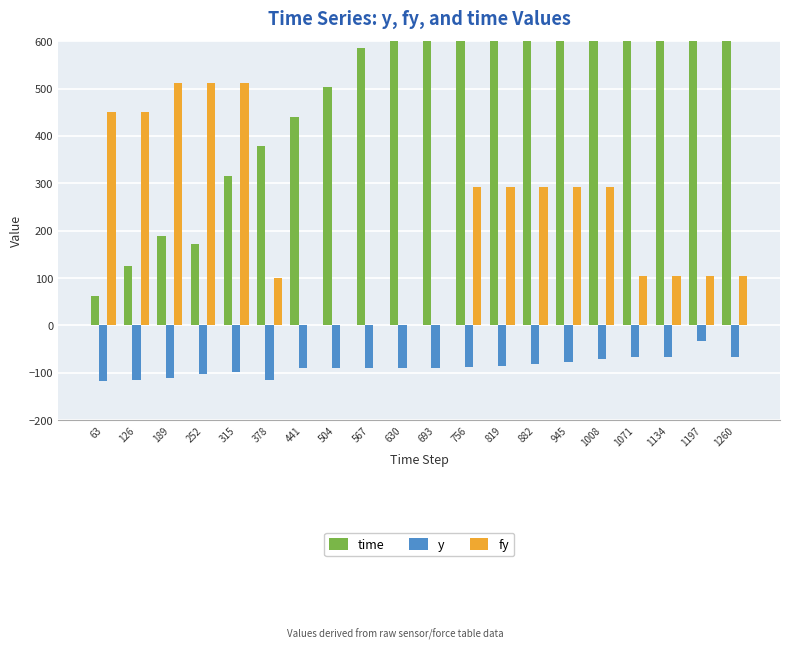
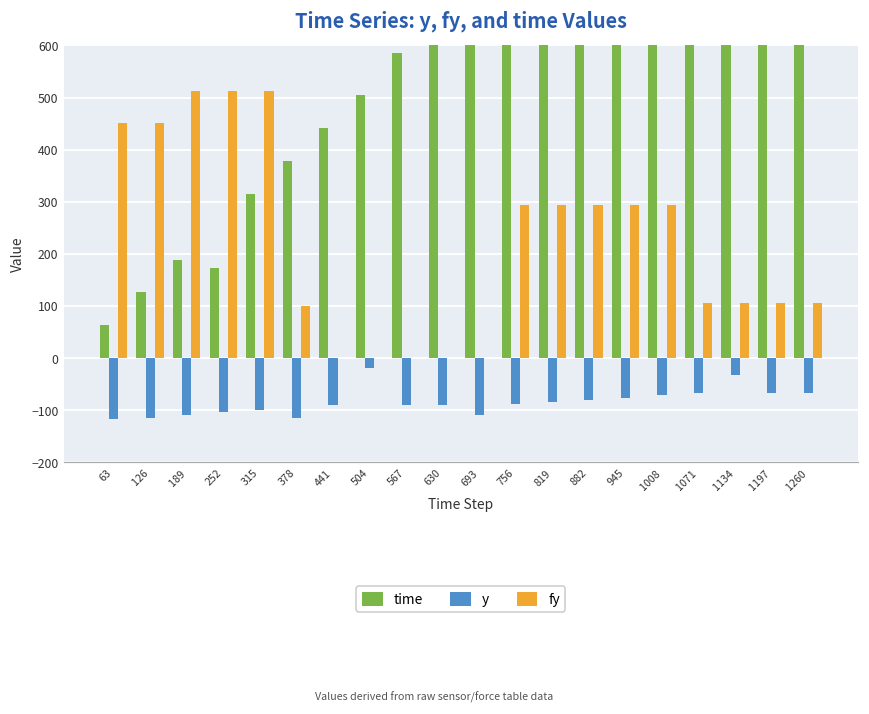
y, 504: -90 -> -20
y, 693: -90 -> -110
y, 1134: -70 -> -30
y, 1197: -30 -> -70
